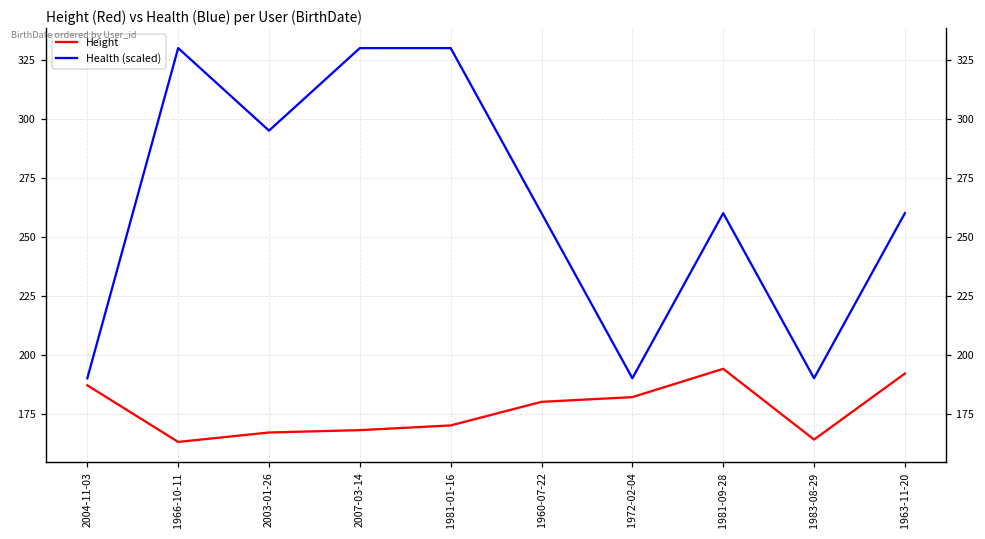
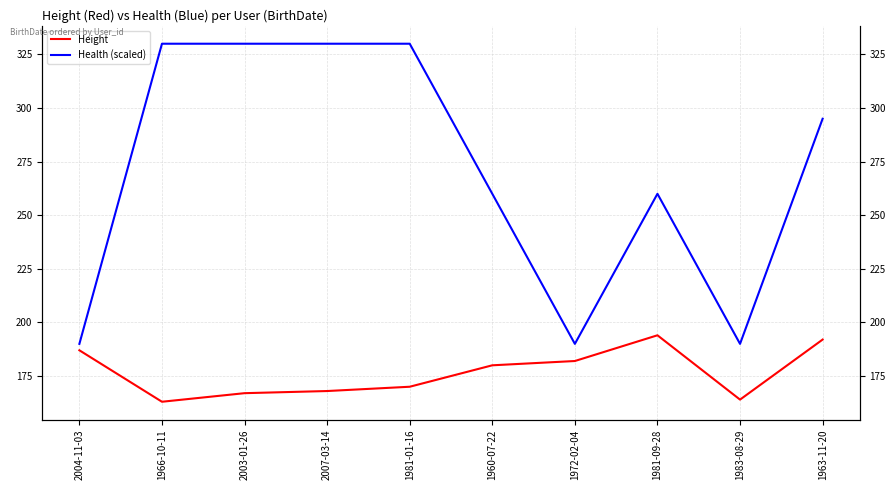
Health (scaled), 2003-01-26: 295 -> 330
Health (scaled), 1963-11-20: 260 -> 295
